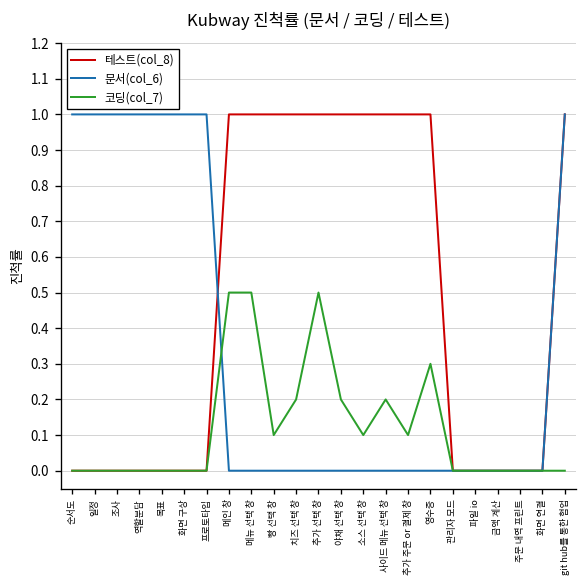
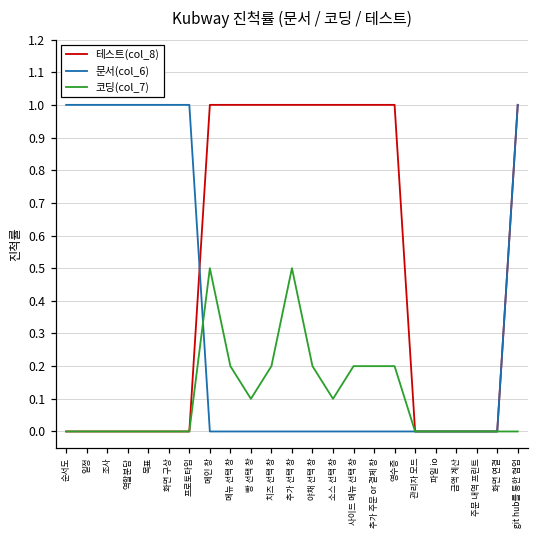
코딩(col_7), 메뉴 선택 창: 0.5 -> 0.2
코딩(col_7), 추가 주문 or 결제 창: 0.1 -> 0.2
코딩(col_7), 영수증: 0.3 -> 0.2
